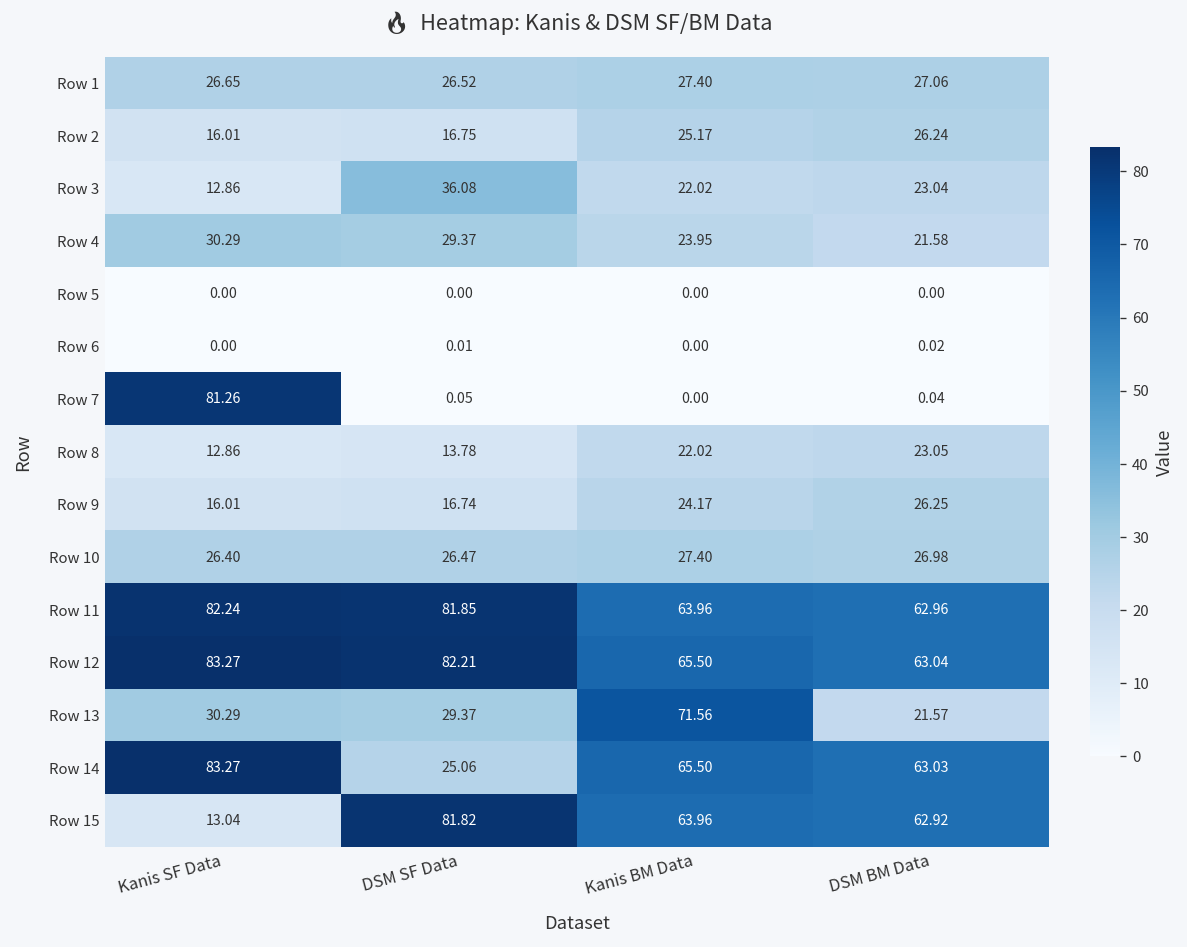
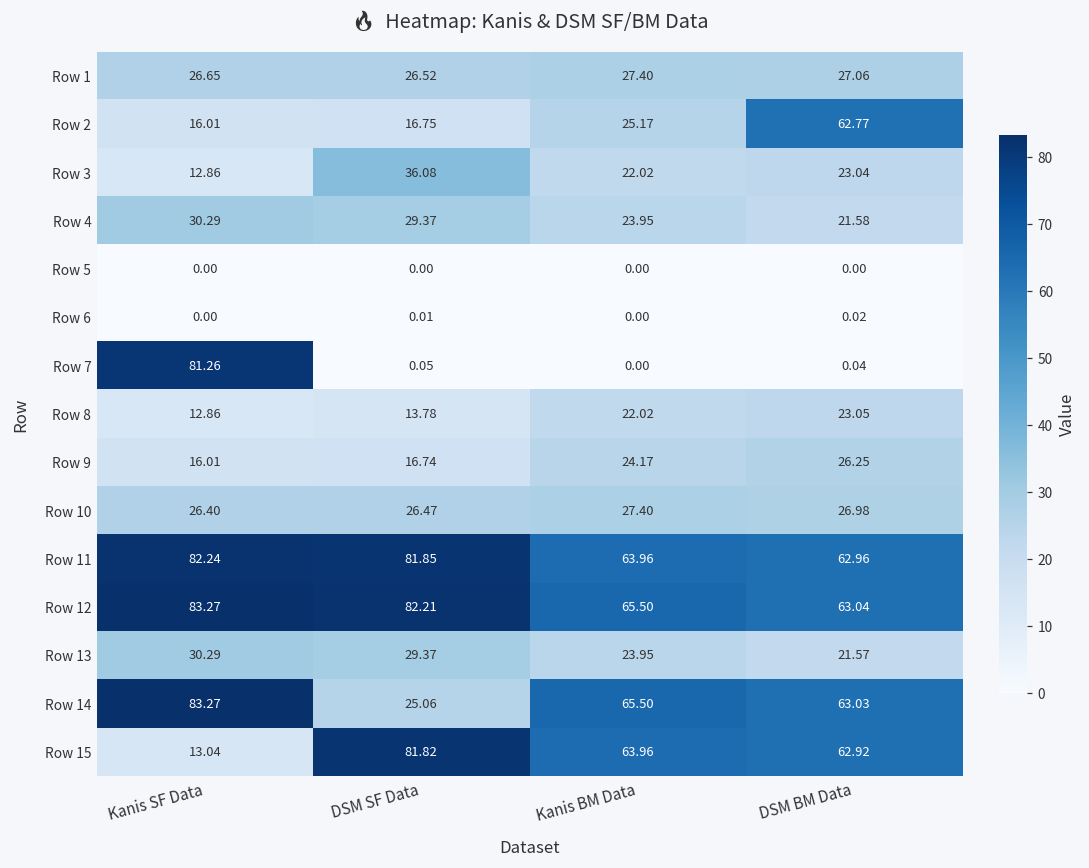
Row 2, DSM BM Data: 26.24 -> 62.77
Row 13, Kanis BM Data: 71.56 -> 23.95
